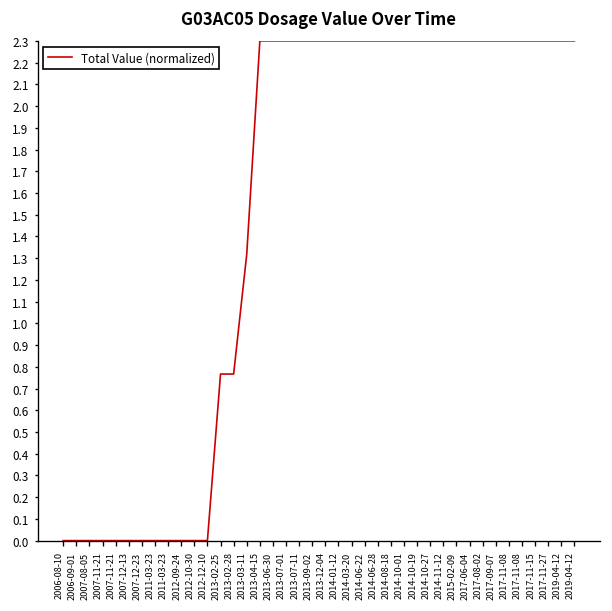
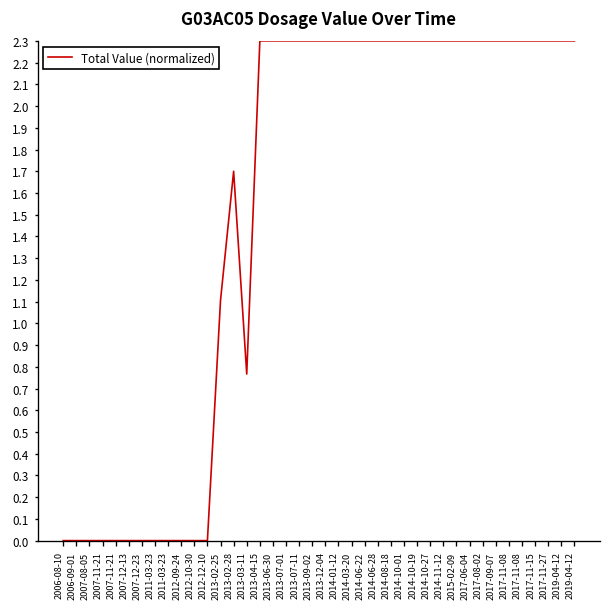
2013-02-25: 0.77 -> 1.11
2013-02-28: 0.77 -> 1.70
2013-03-11: 1.32 -> 0.77
